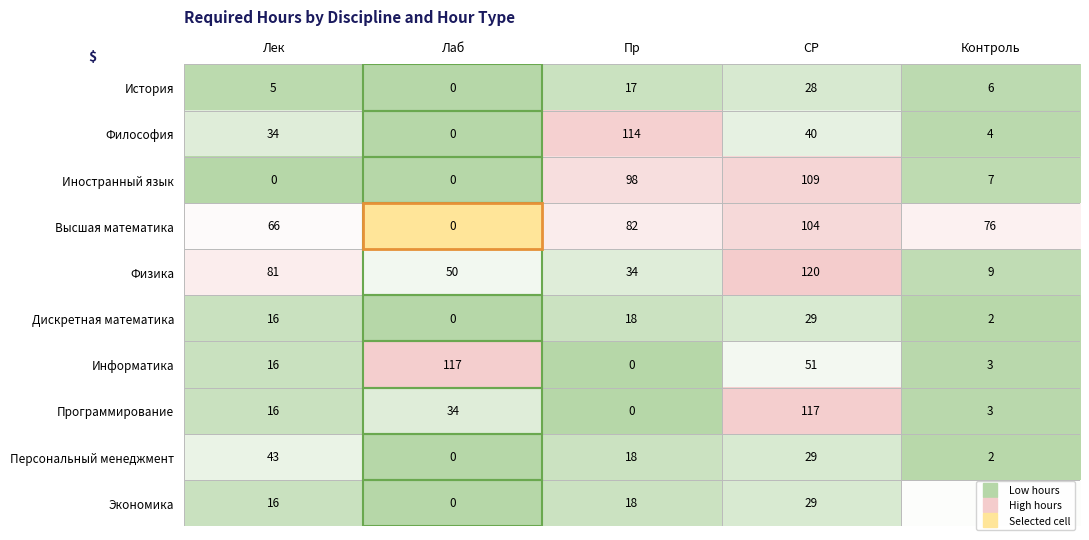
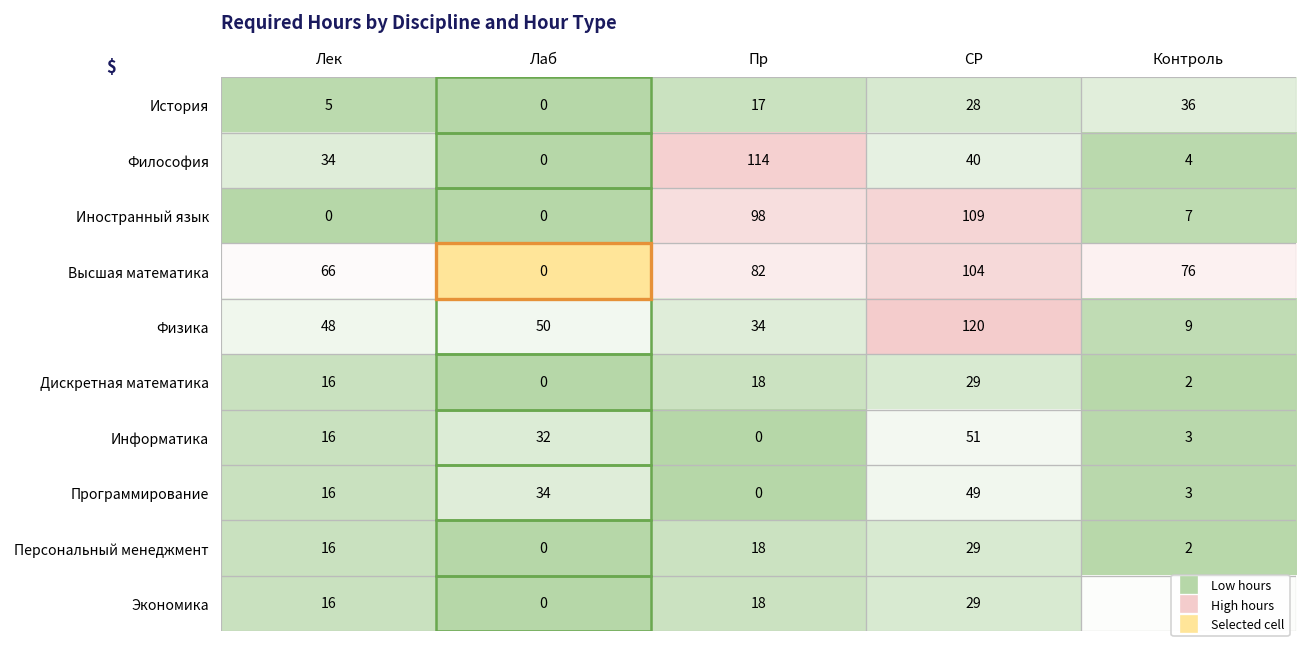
История, Контроль: 6 -> 36
Физика, Лек: 81 -> 48
Информатика, Лаб: 117 -> 32
Программирование, СР: 117 -> 49
Персональный менеджмент, Лек: 43 -> 16
